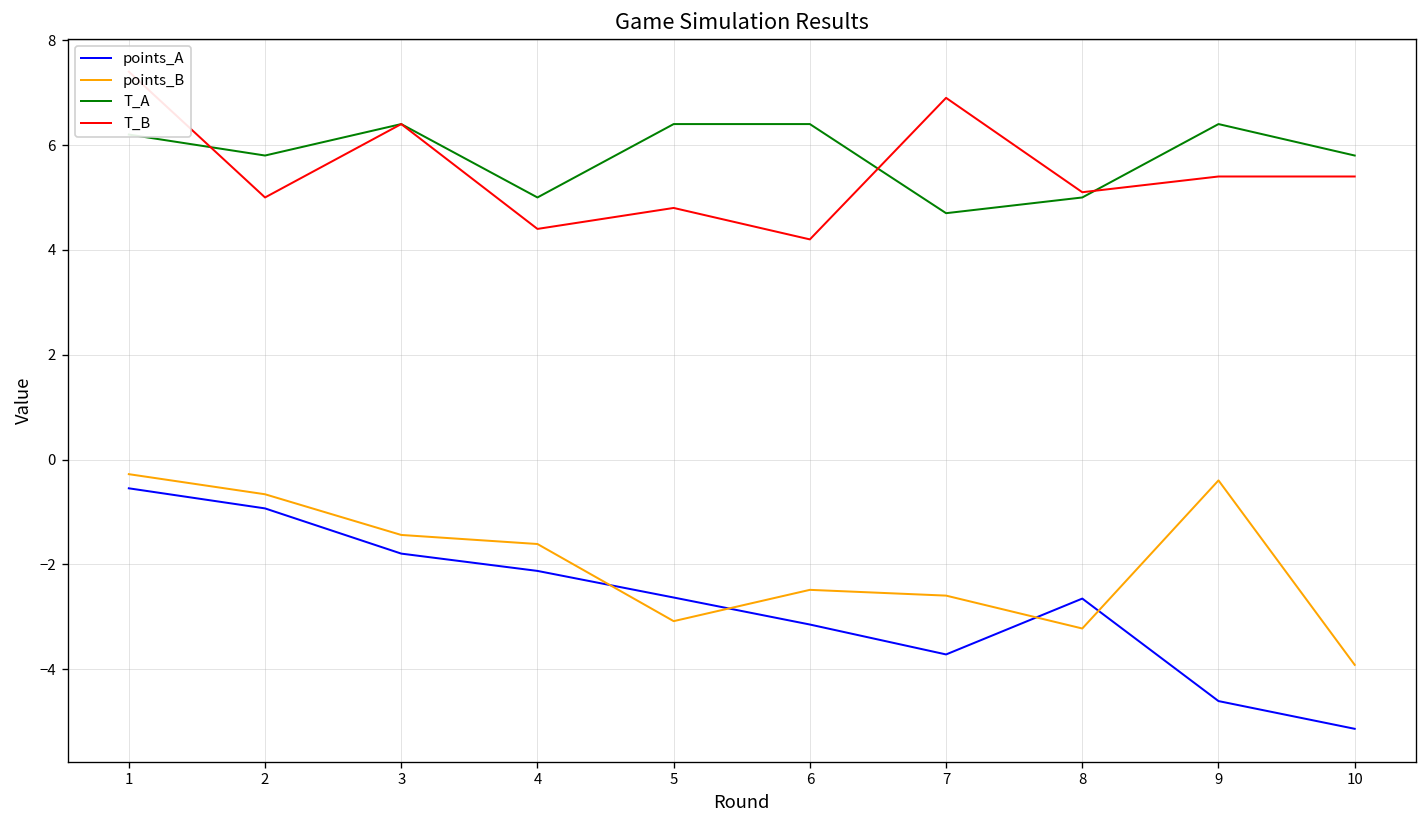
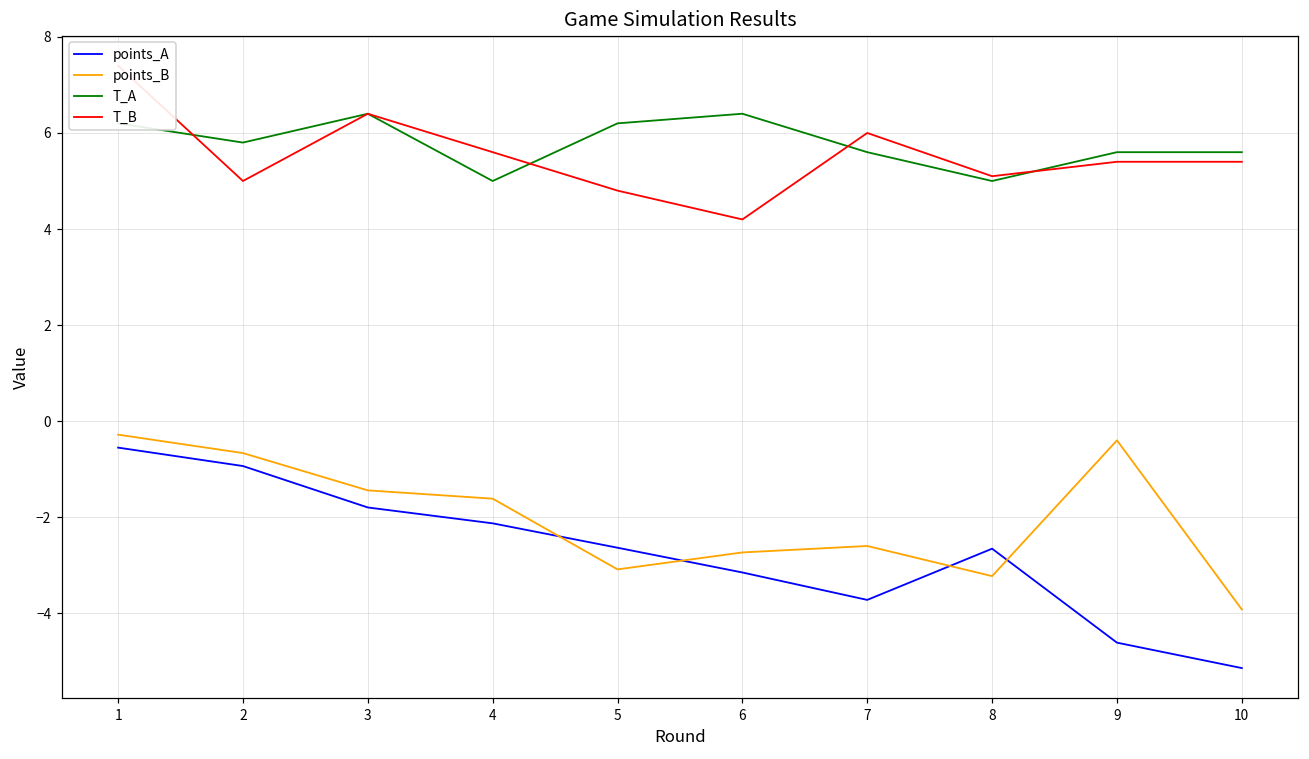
T_B, 4: 4.4 -> 5.6
T_A, 5: 6.4 -> 6.2
points_B, 6: -2.5 -> -2.7
T_A, 7: 4.7 -> 5.6
T_B, 7: 6.9 -> 6.0
T_A, 9: 6.4 -> 5.6
T_A, 10: 5.8 -> 5.6
